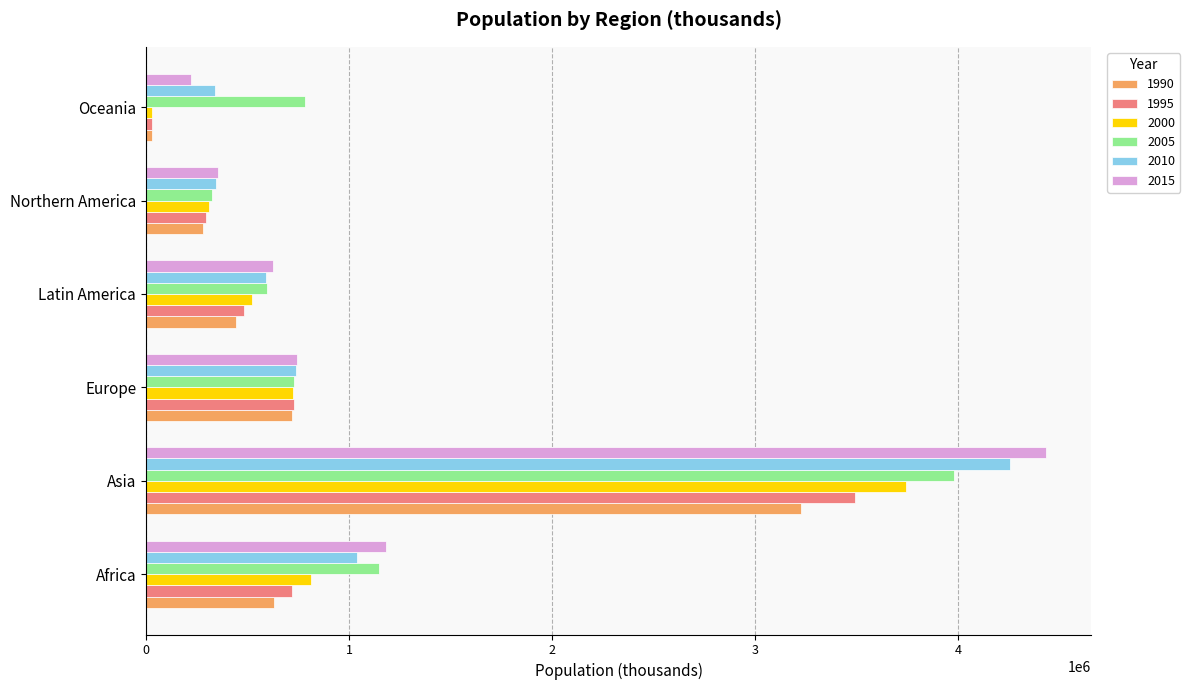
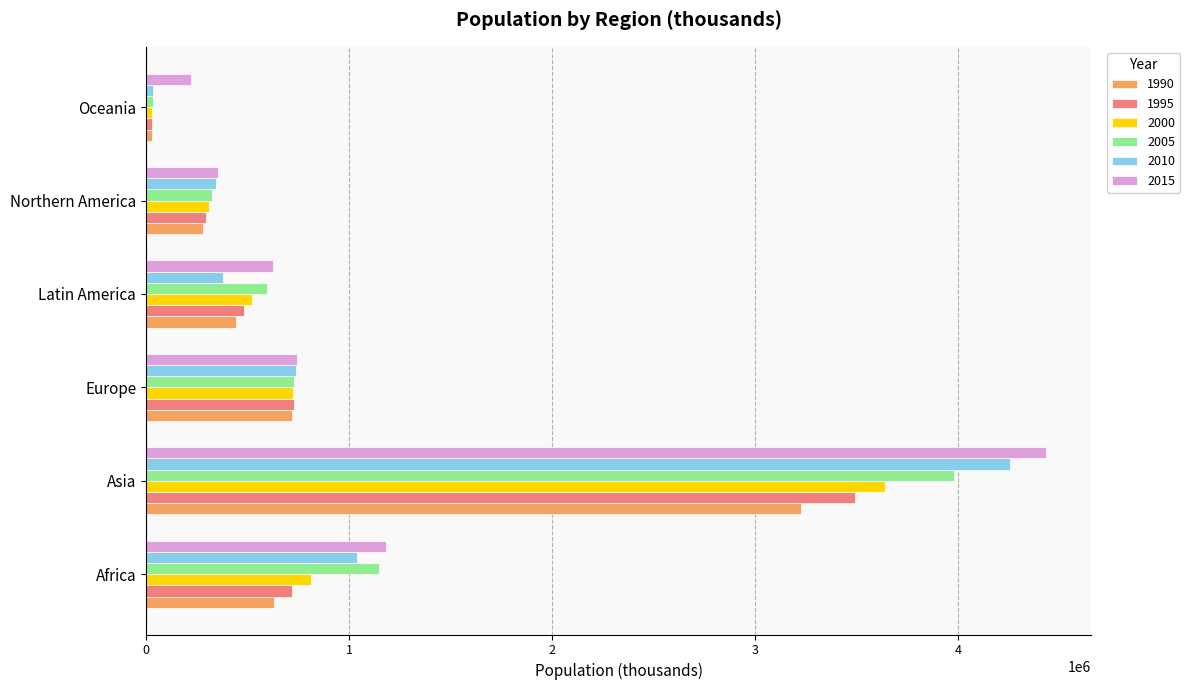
2010, Oceania: 340000 -> 40000
2005, Oceania: 780000 -> 30000
2010, Latin America: 590000 -> 380000
2000, Asia: 3740000 -> 3640000
